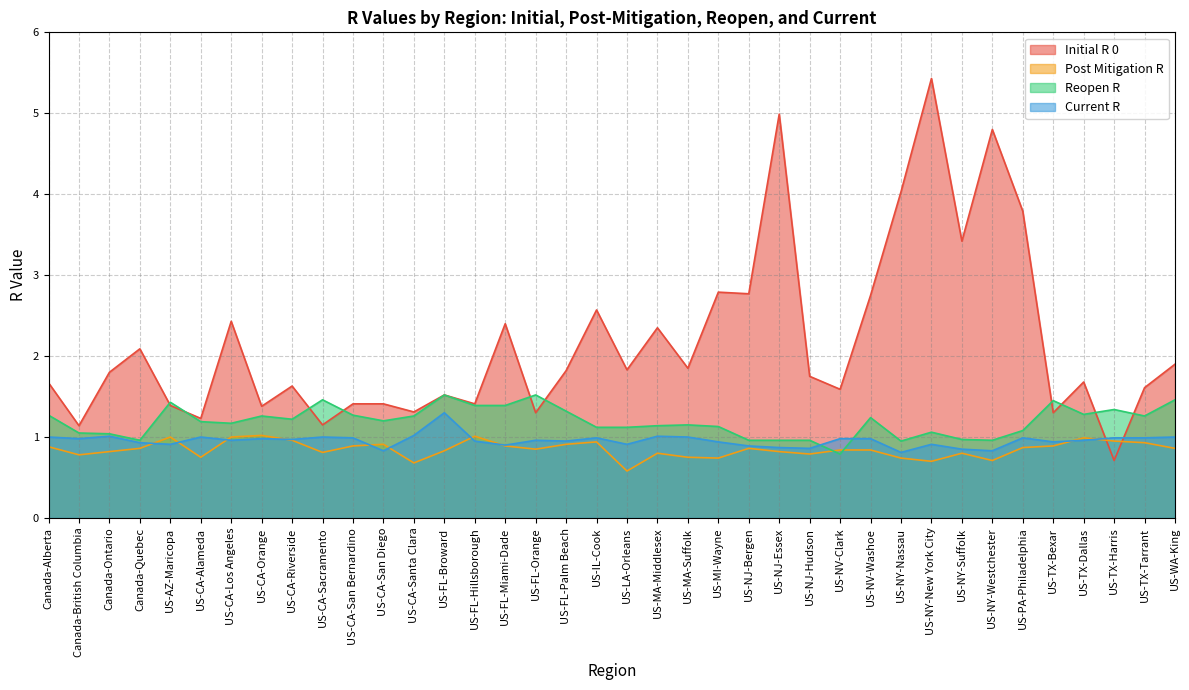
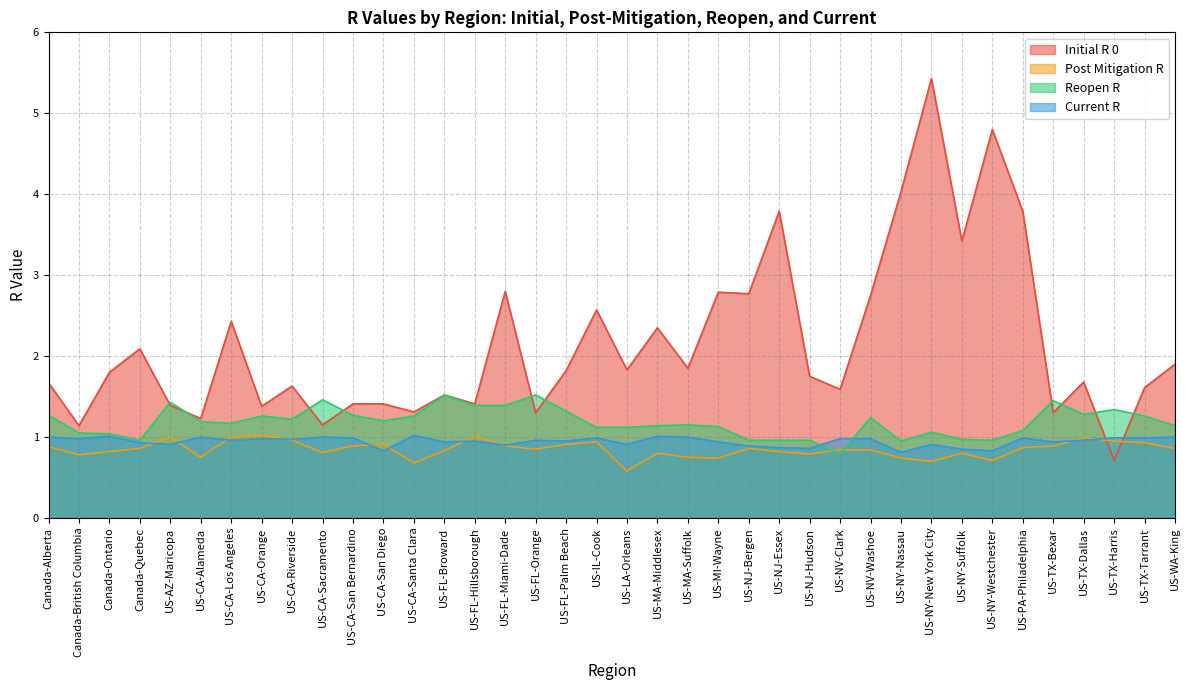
Current R, US-FL-Broward: 1.3 -> 0.9
Initial R 0, US-FL-Miami-Dade: 2.4 -> 2.8
Initial R 0, US-NJ-Essex: 5.0 -> 3.8
Reopen R, US-WA-King: 1.5 -> 1.1
